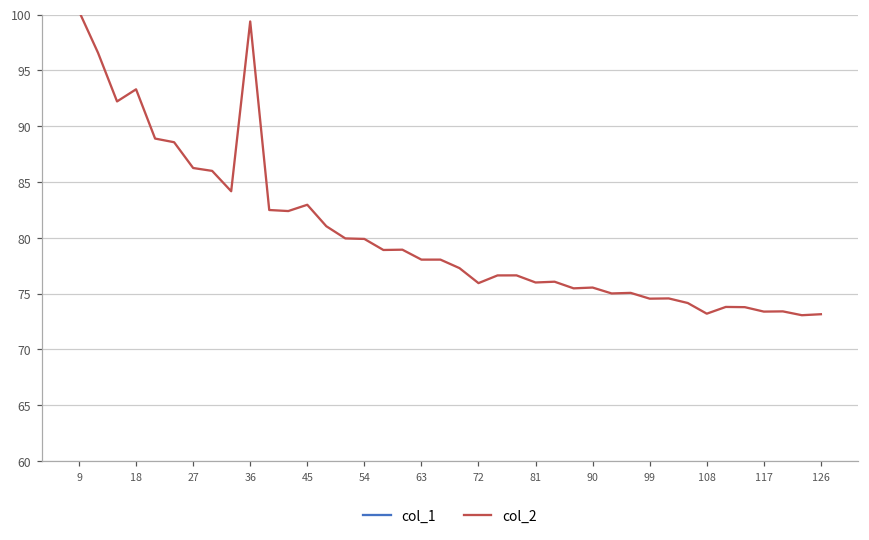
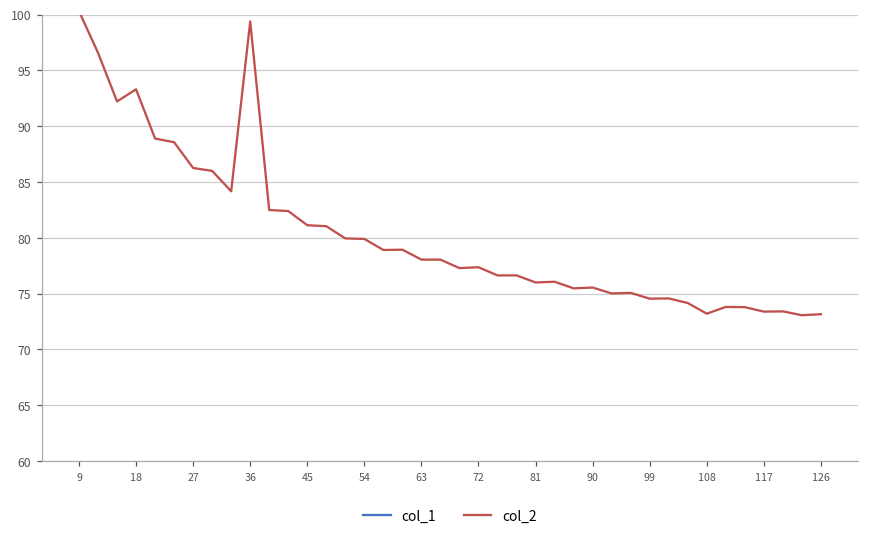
col_2, 45: 83.0 -> 81.1
col_2, 72: 75.9 -> 77.4
